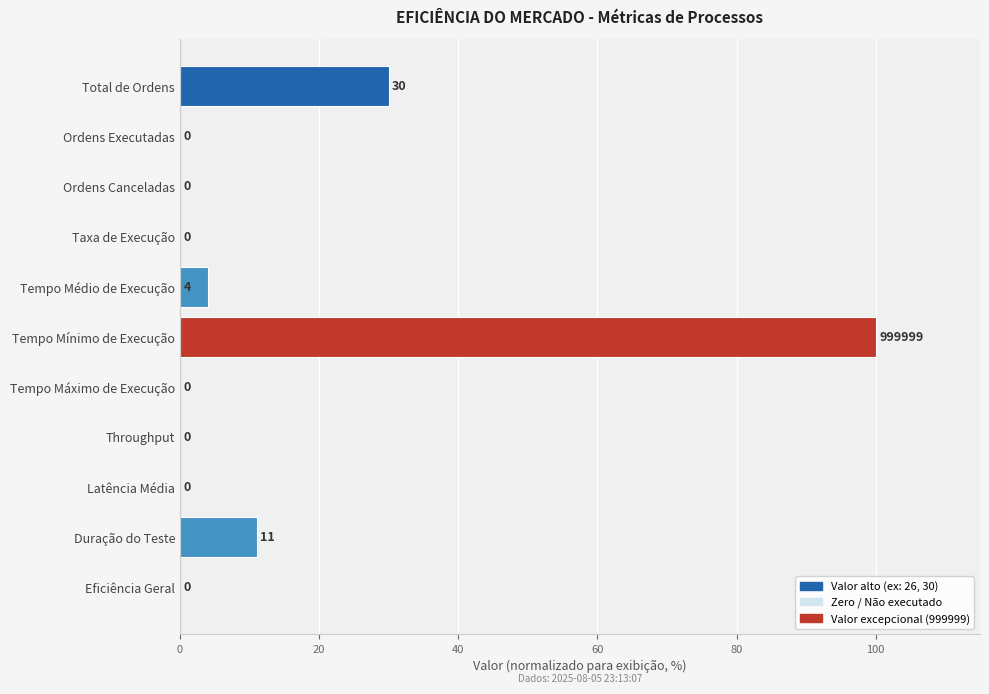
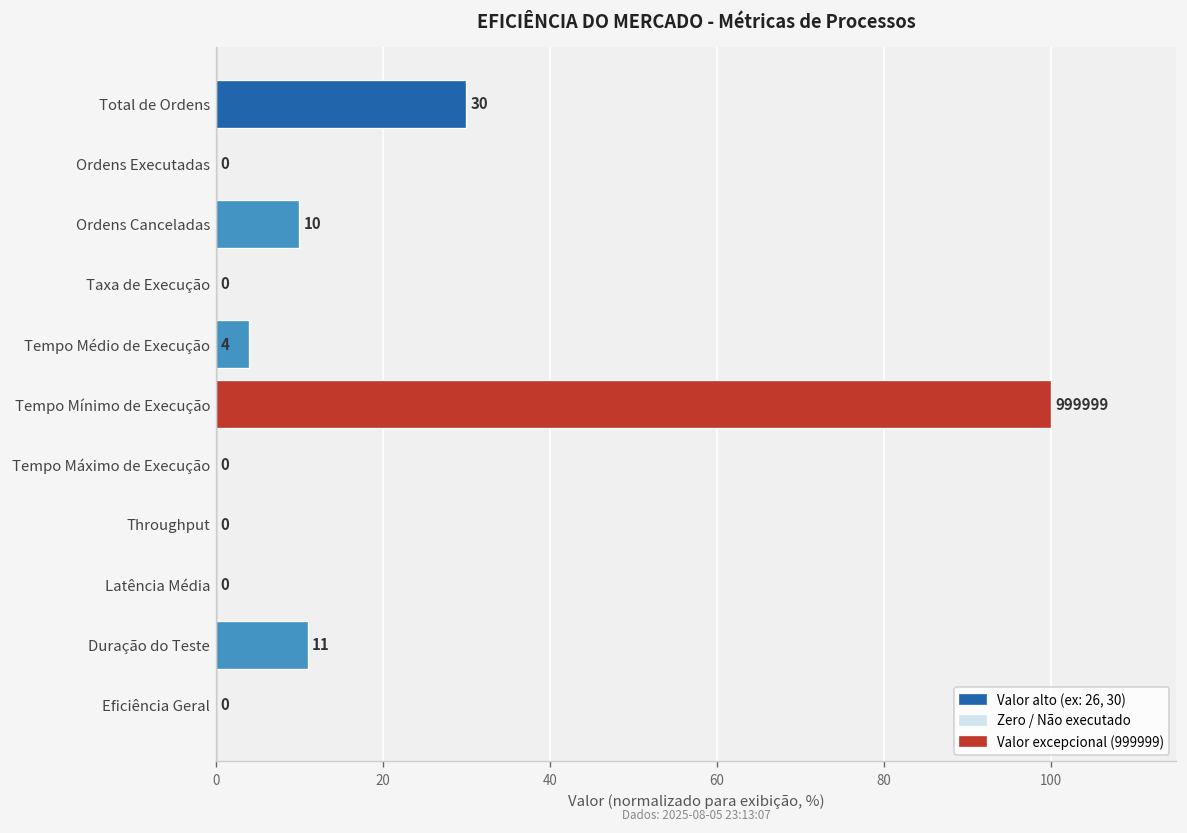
Ordens Canceladas: 0 -> 10
